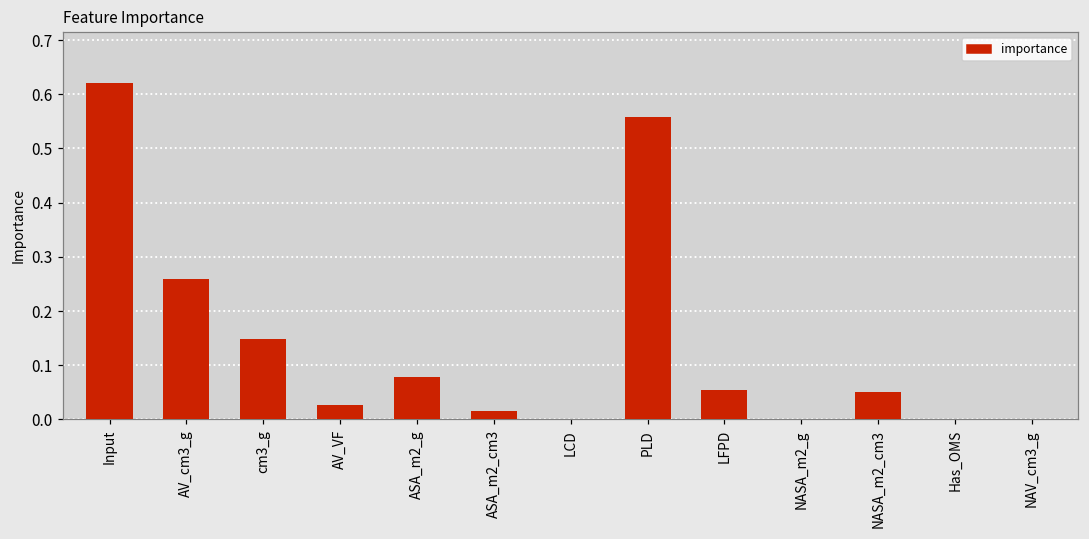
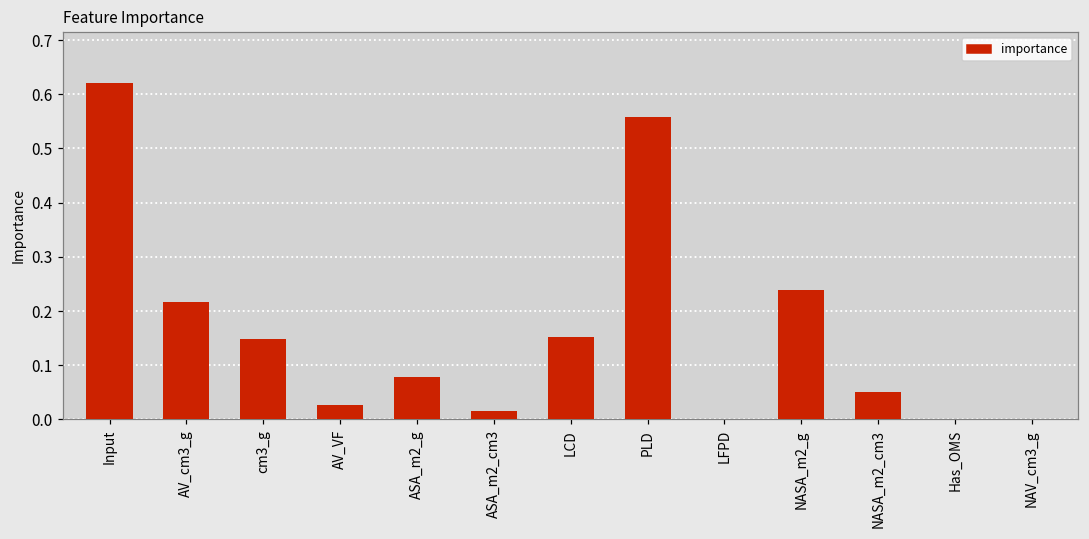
AV_cm3_g: 0.26 -> 0.22
LCD: 0.00 -> 0.15
LFPD: 0.05 -> 0.00
NASA_m2_g: 0.00 -> 0.24
